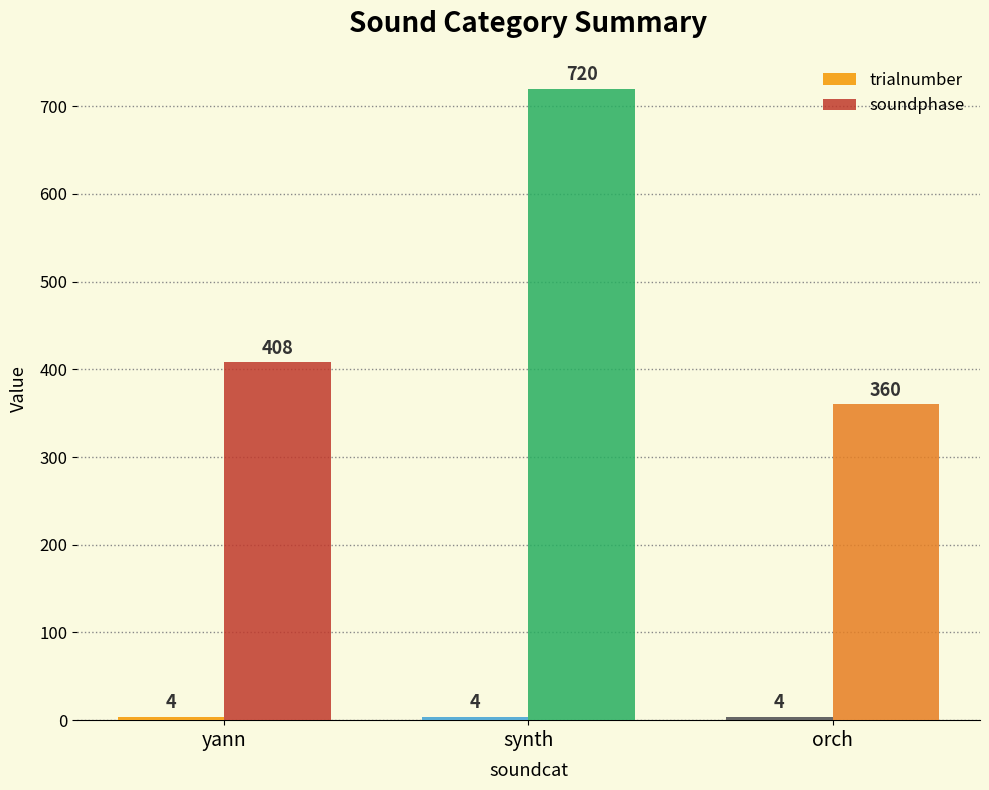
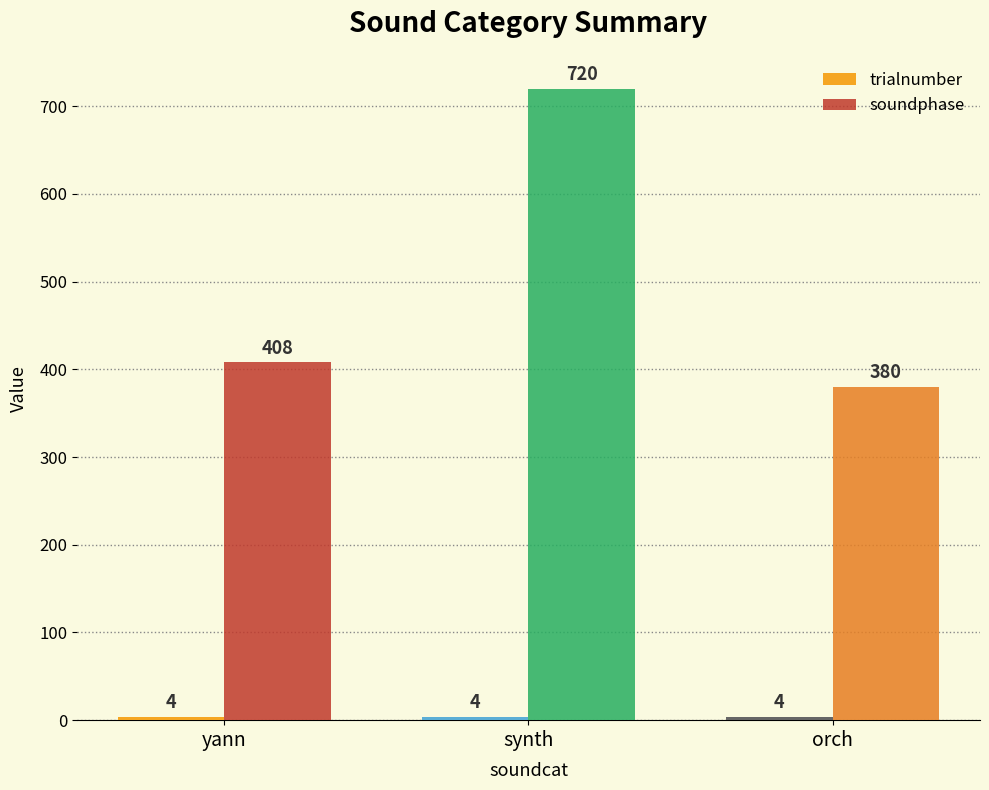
soundphase, orch: 360 -> 380
